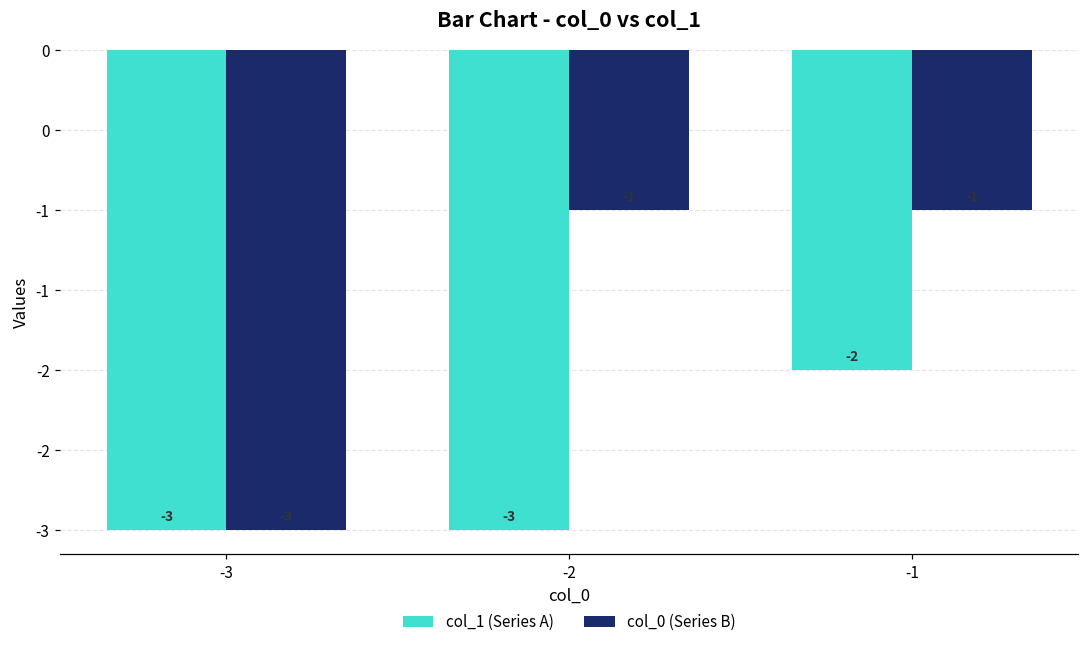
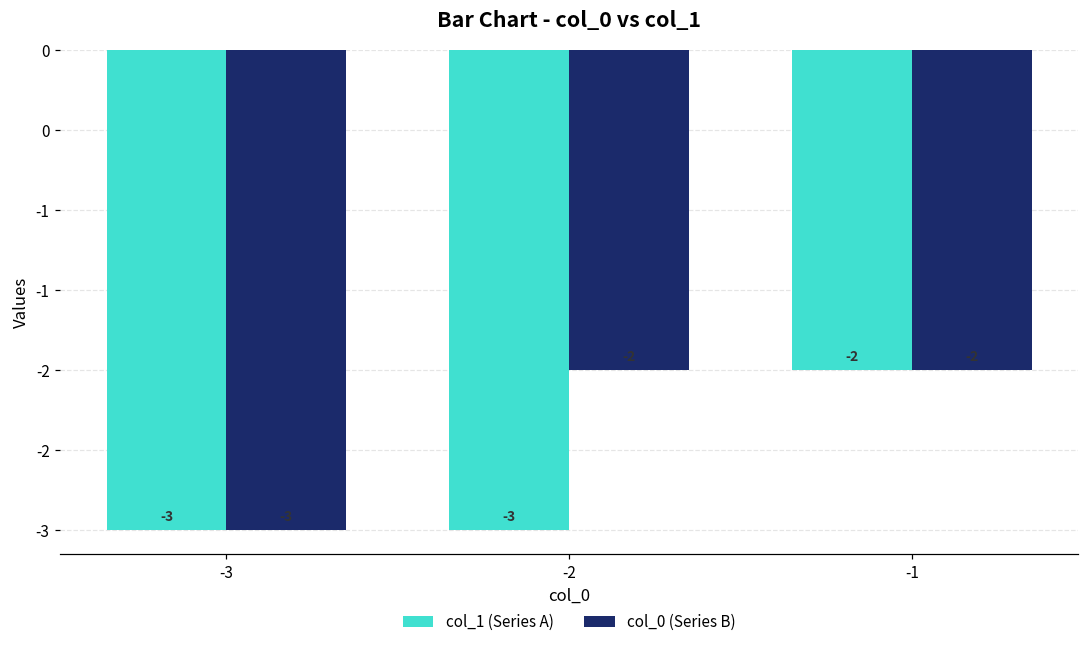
col_0 (Series B), -2: -1 -> -2
col_0 (Series B), -1: -1 -> -2
